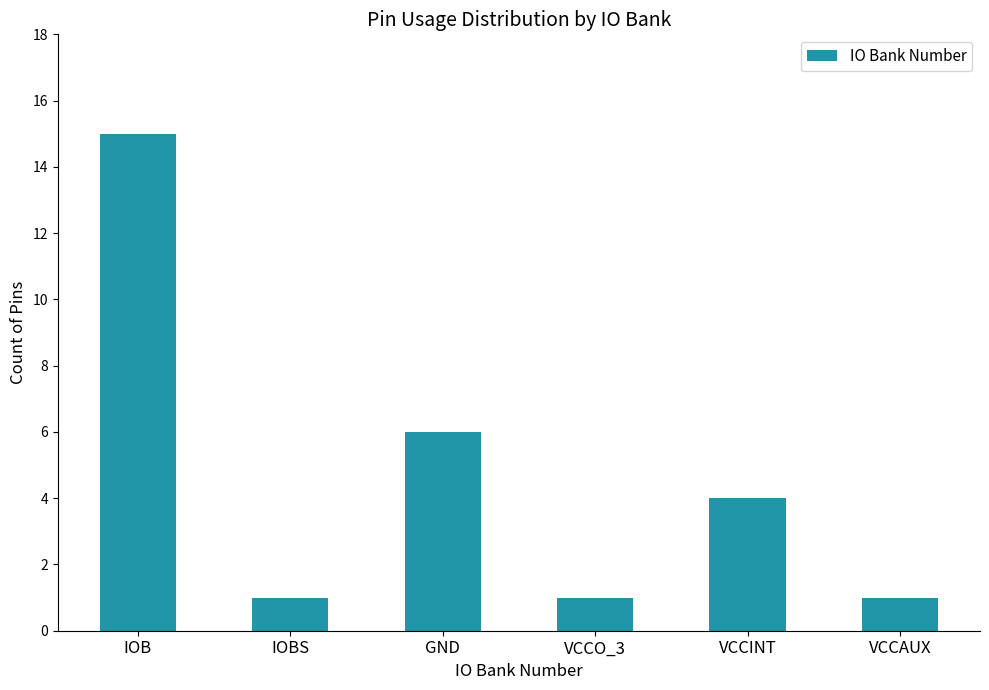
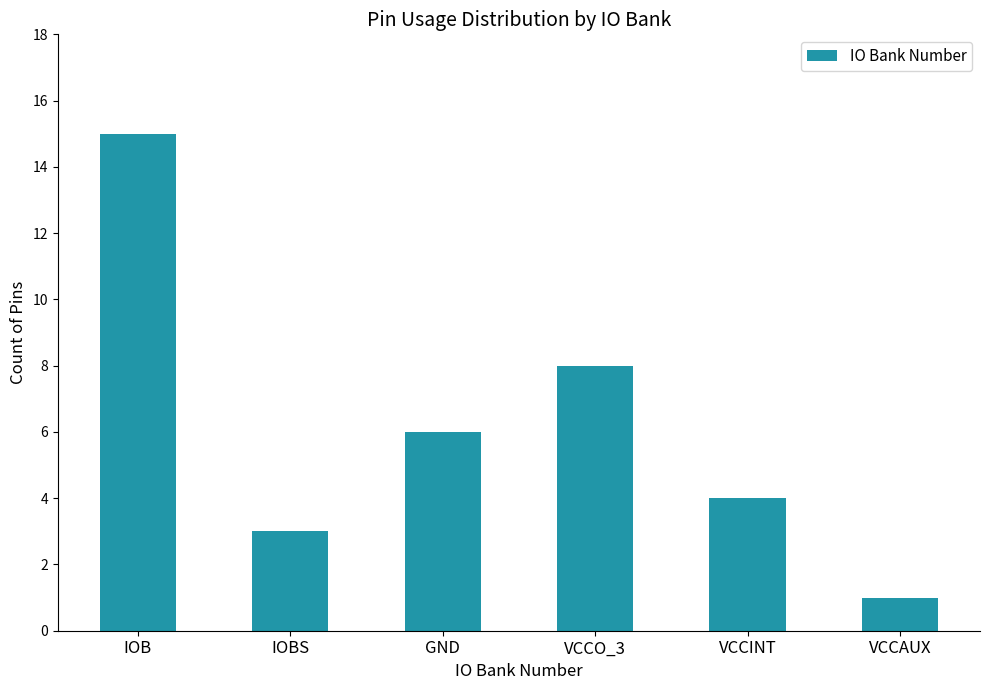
IOBS: 1 -> 3
VCCO_3: 1 -> 8
